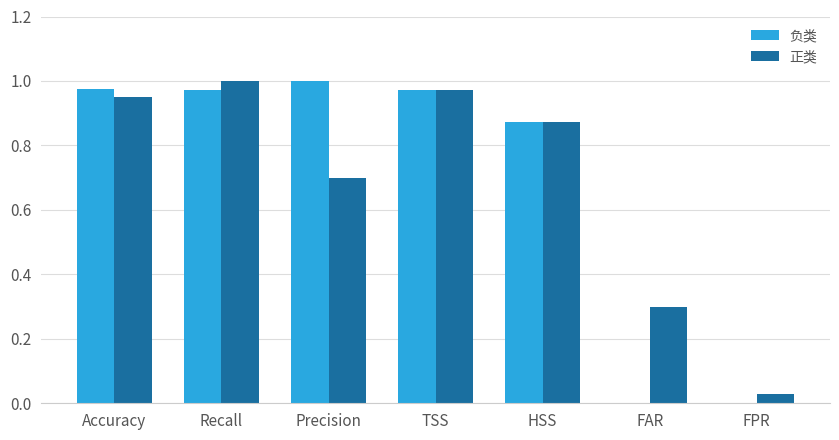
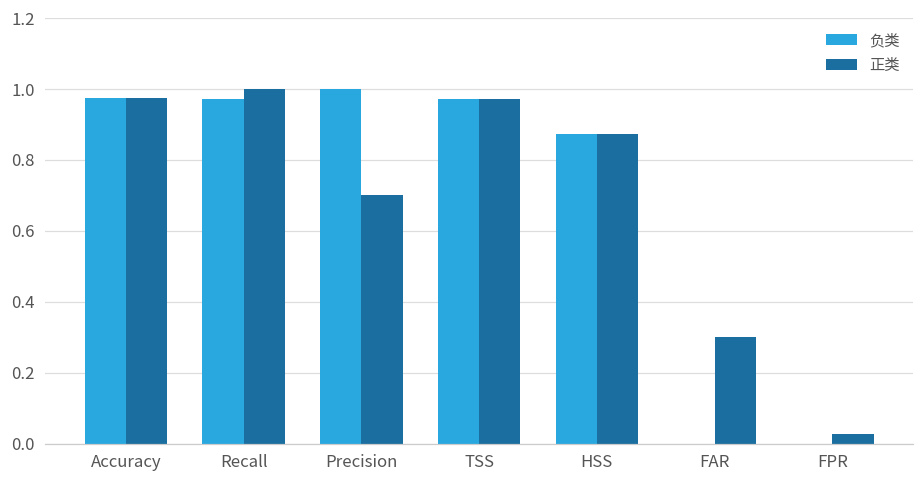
正类, Accuracy: 0.95 -> 0.97
